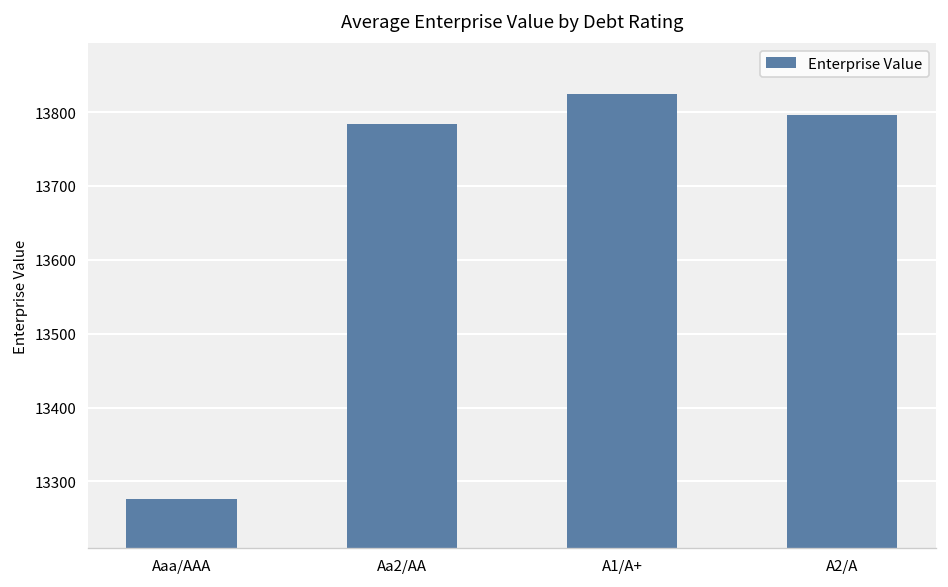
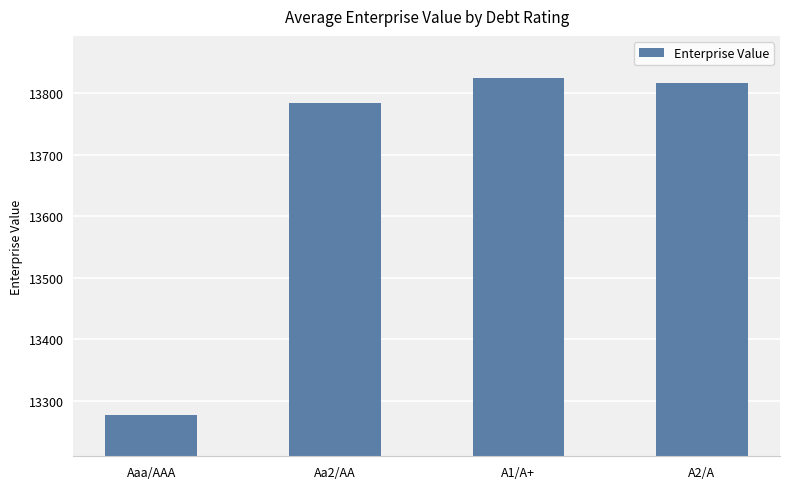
A2/A: 13800 -> 13820
